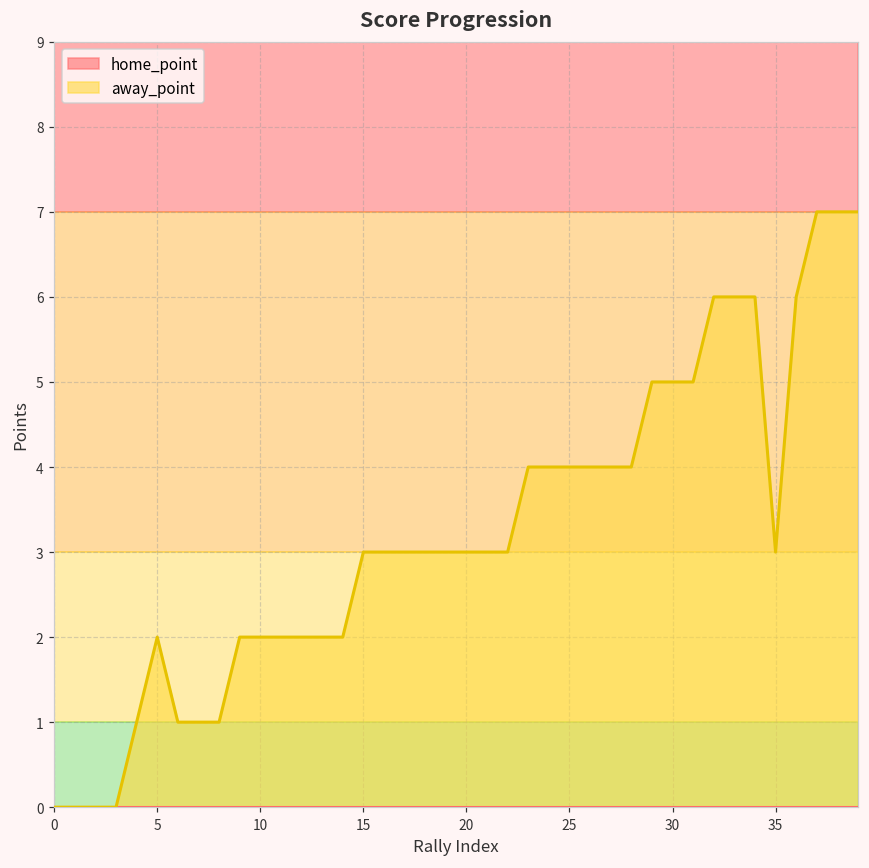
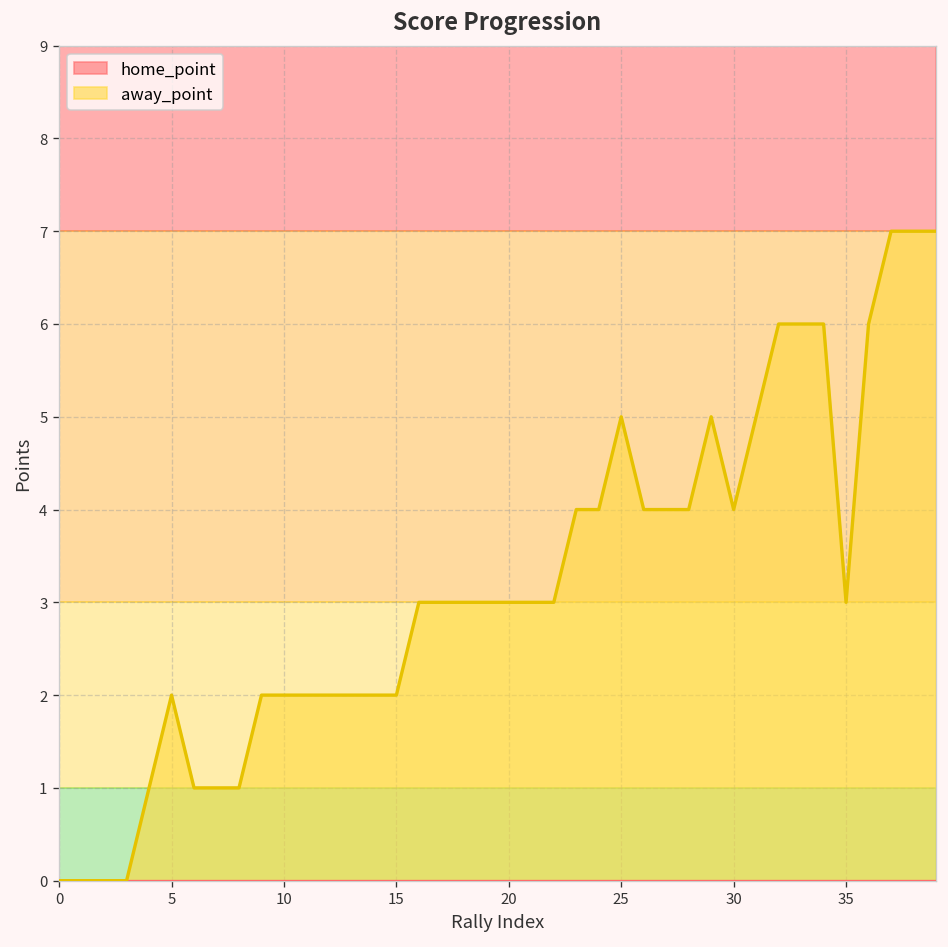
away_point, 15: 3 -> 2
away_point, 25: 4 -> 5
away_point, 30: 5 -> 4
